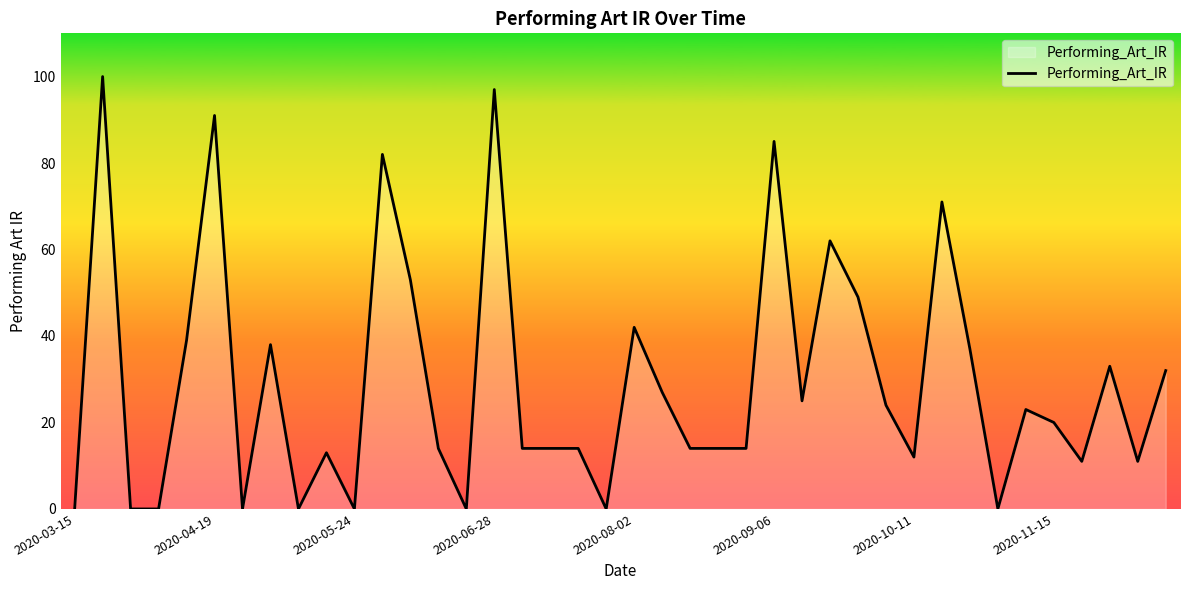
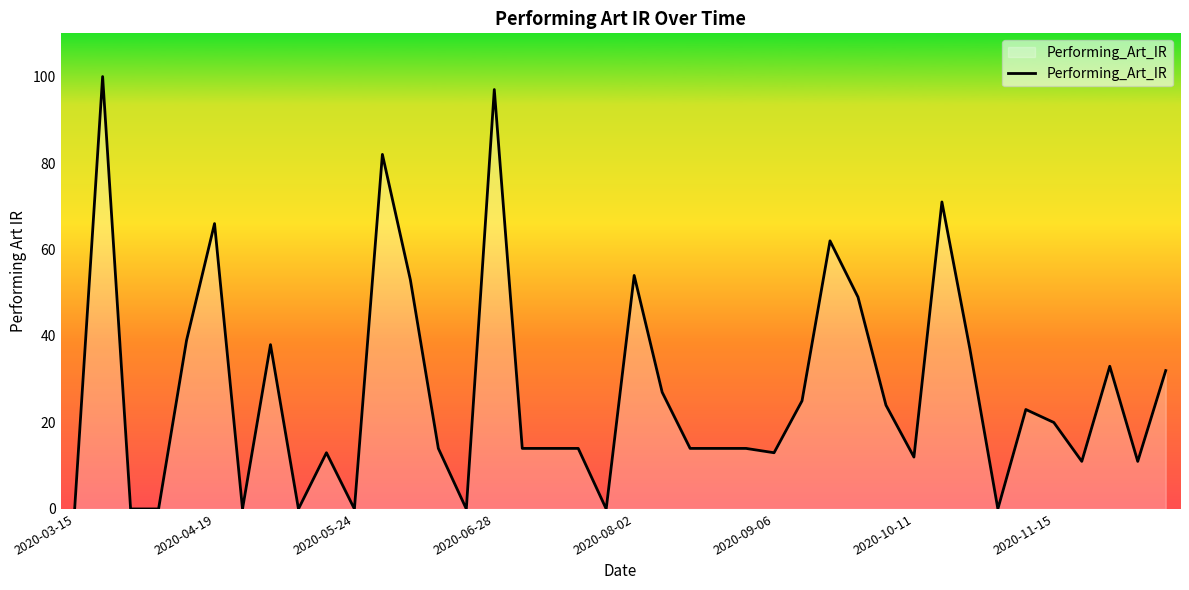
2020-04-19: 91 -> 66
2020-08-02: 42 -> 54
2020-09-06: 85 -> 13
